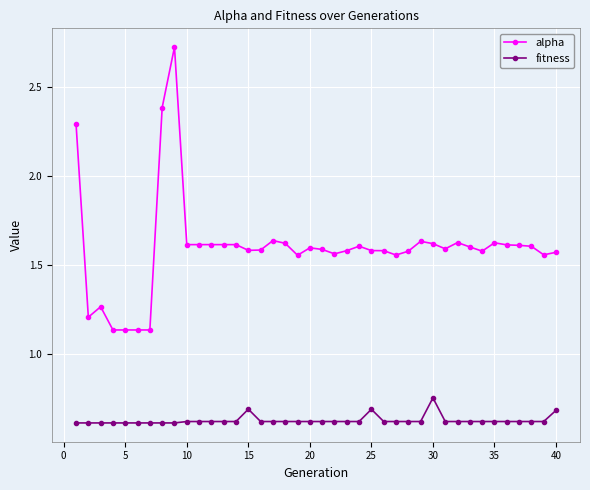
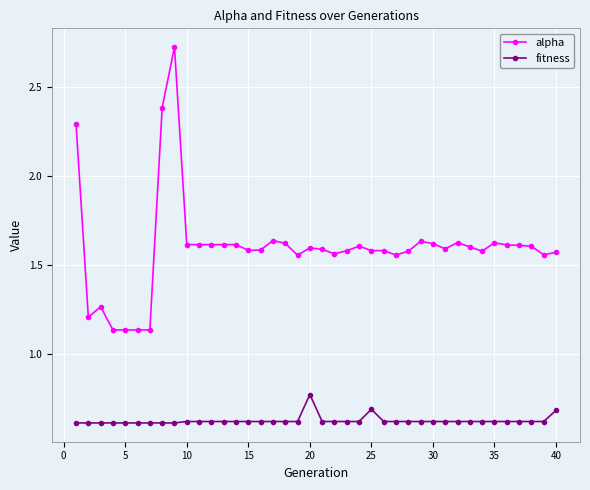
fitness, 15: 0.69 -> 0.62
fitness, 20: 0.62 -> 0.77
fitness, 30: 0.75 -> 0.62
